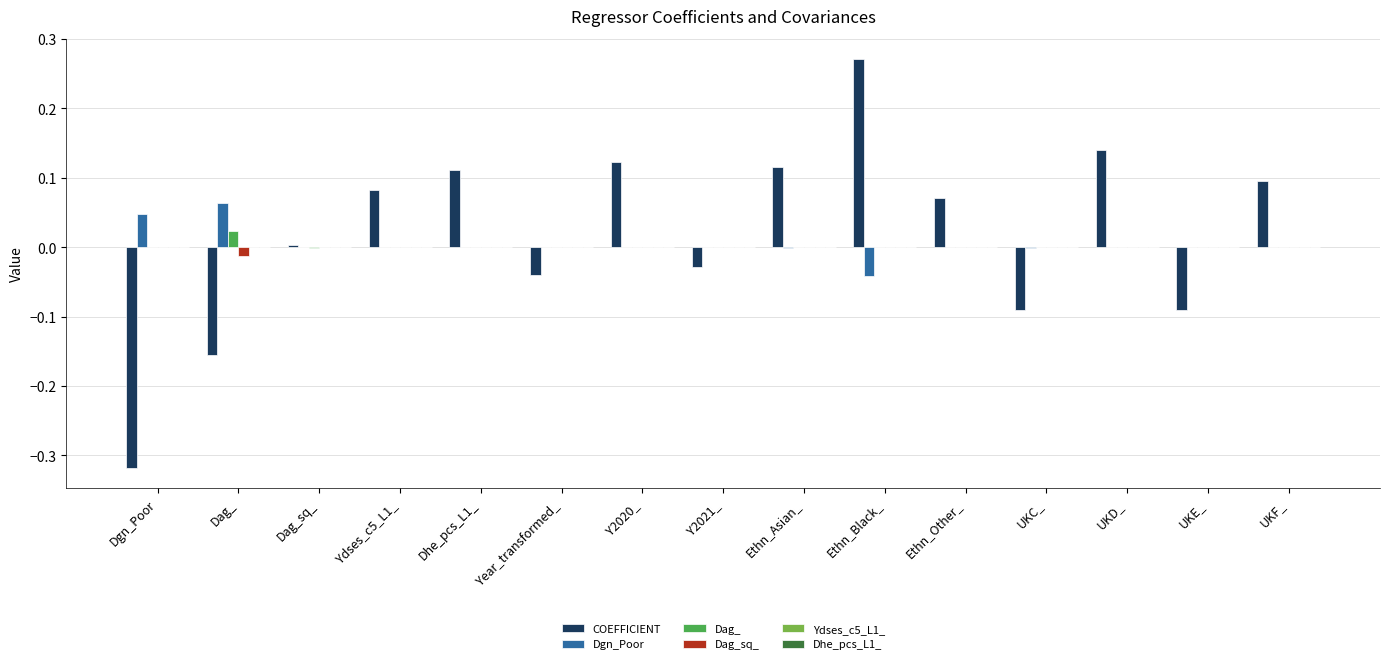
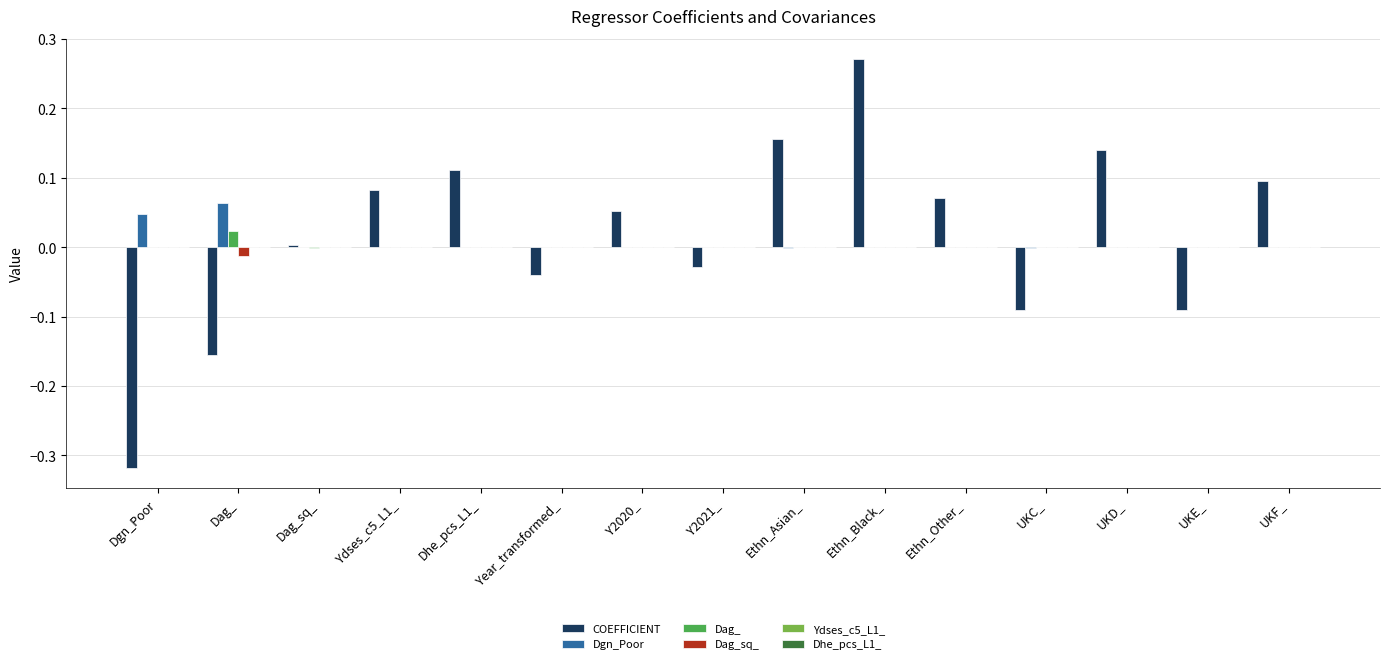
COEFFICIENT, Y2020_: 0.12 -> 0.05
COEFFICIENT, Ethn_Asian_: 0.12 -> 0.16
Dgn_Poor, Ethn_Black_: -0.04 -> 0.00
